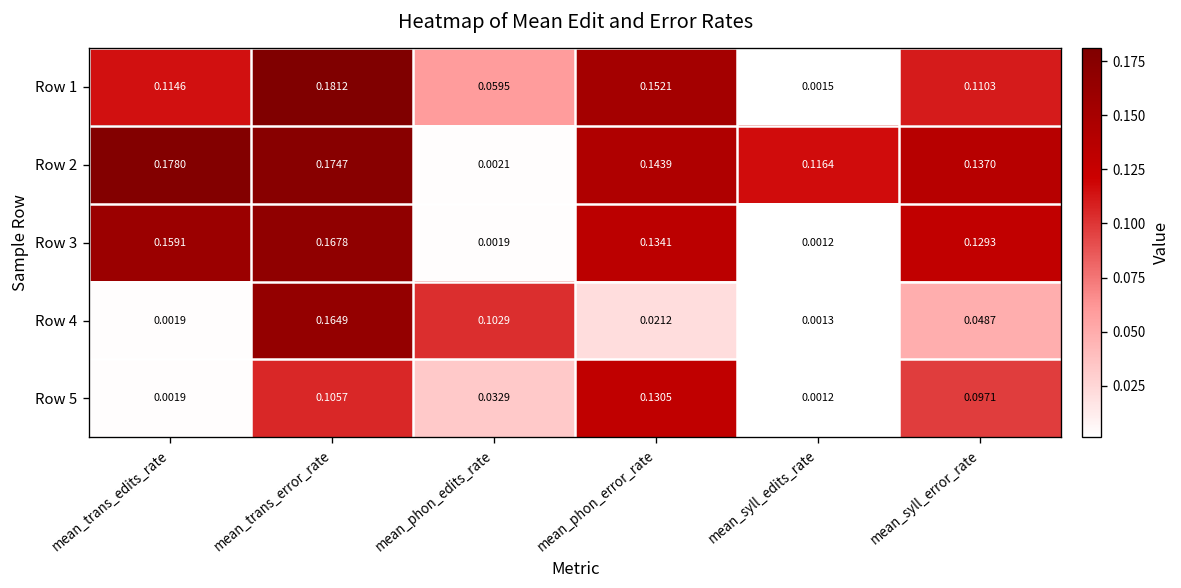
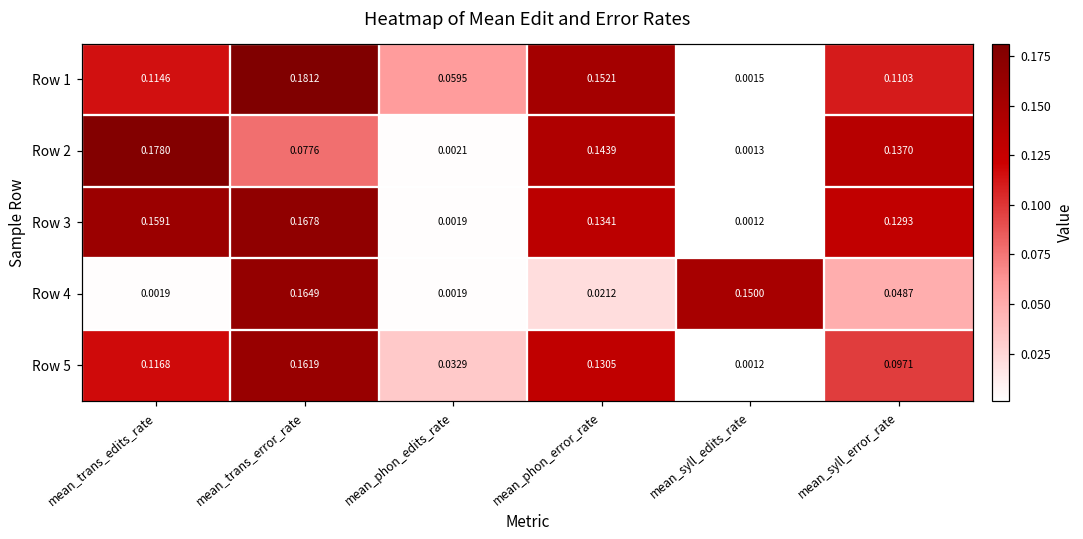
Row 2, mean_trans_error_rate: 0.1747 -> 0.0776
Row 2, mean_syll_edits_rate: 0.1164 -> 0.0013
Row 4, mean_phon_edits_rate: 0.1029 -> 0.0019
Row 4, mean_syll_edits_rate: 0.0013 -> 0.1500
Row 5, mean_trans_edits_rate: 0.0019 -> 0.1168
Row 5, mean_trans_error_rate: 0.1057 -> 0.1619
